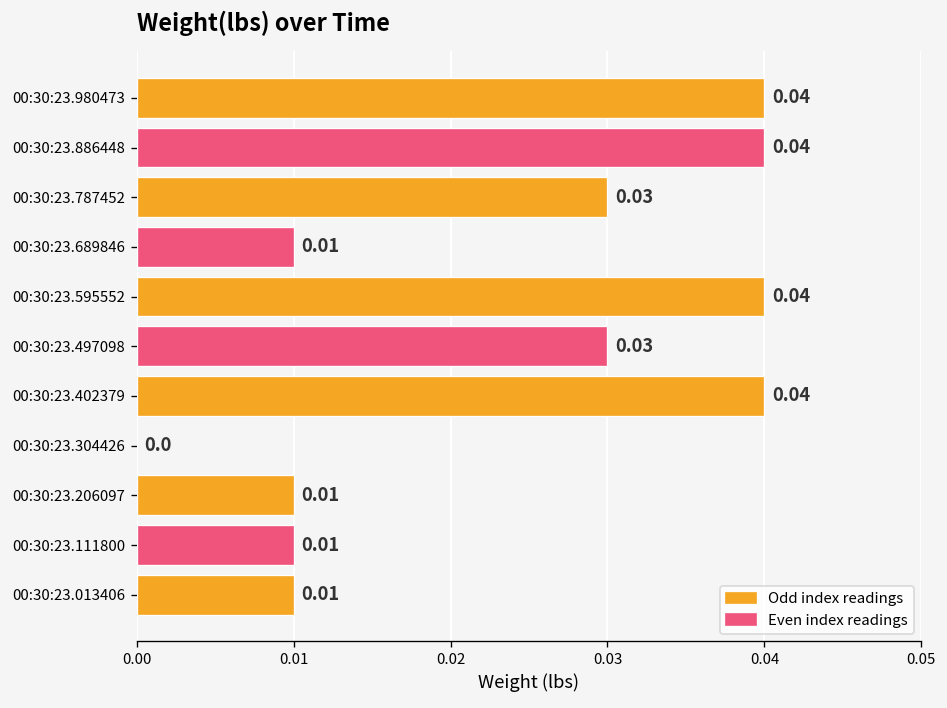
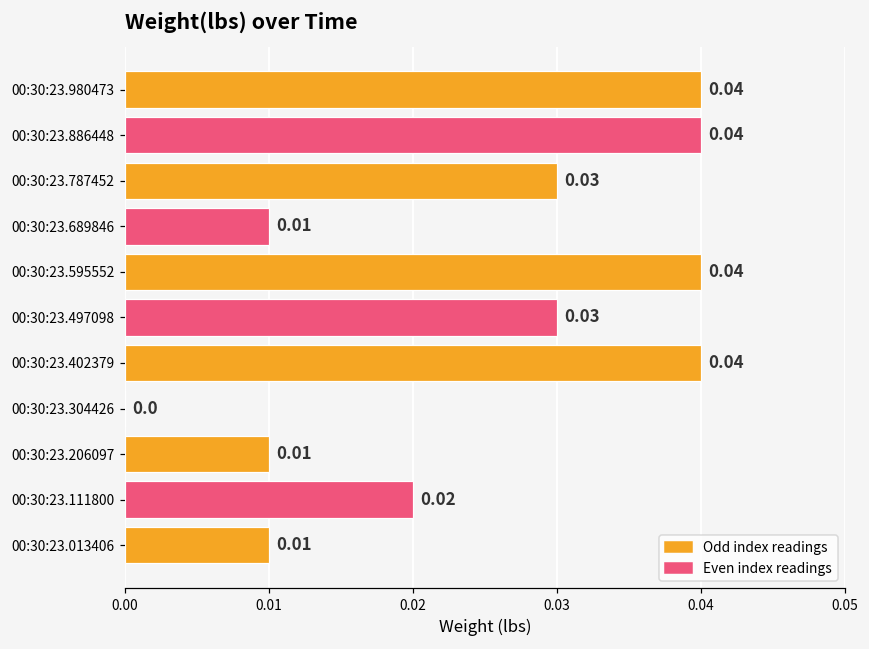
00:30:23.111800: 0.01 -> 0.02
